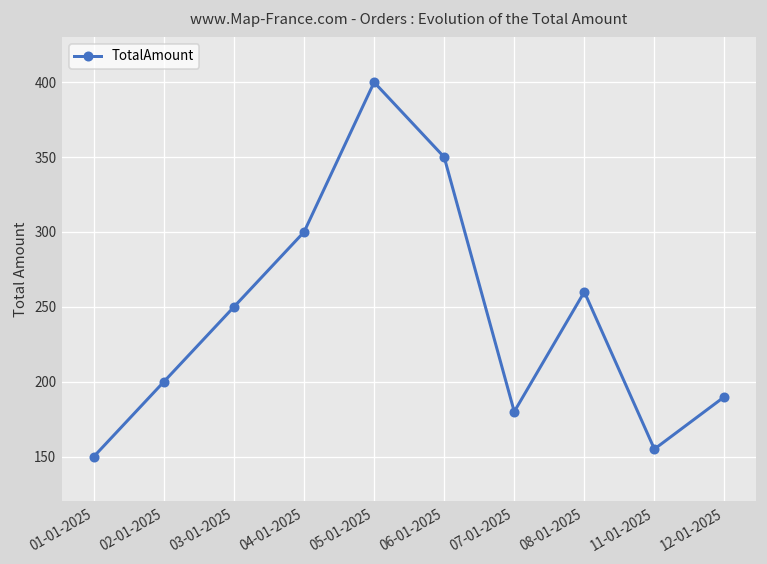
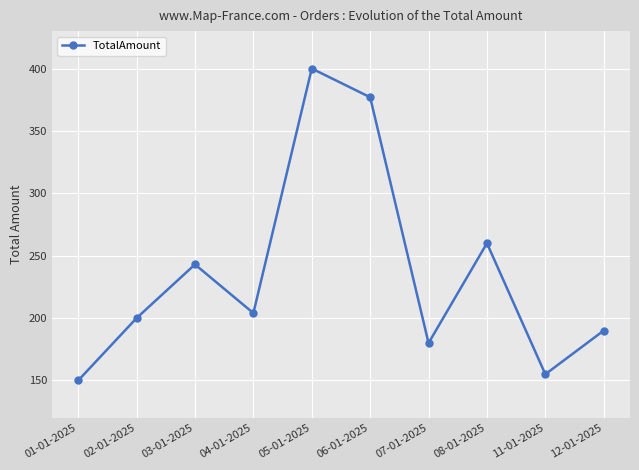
03-01-2025: 250 -> 243
04-01-2025: 300 -> 204
06-01-2025: 350 -> 377
